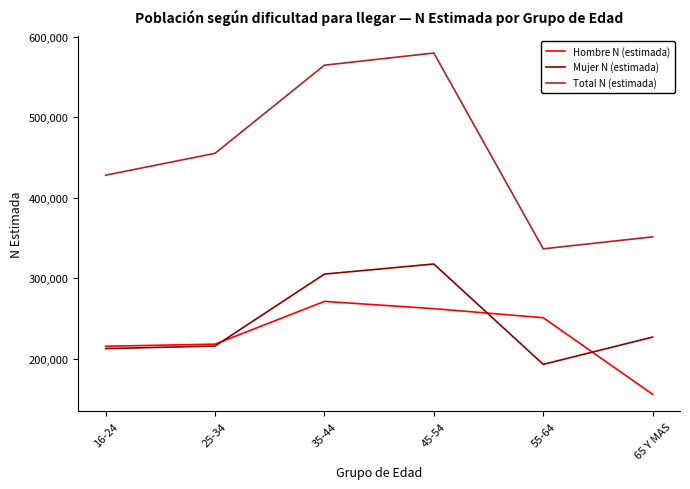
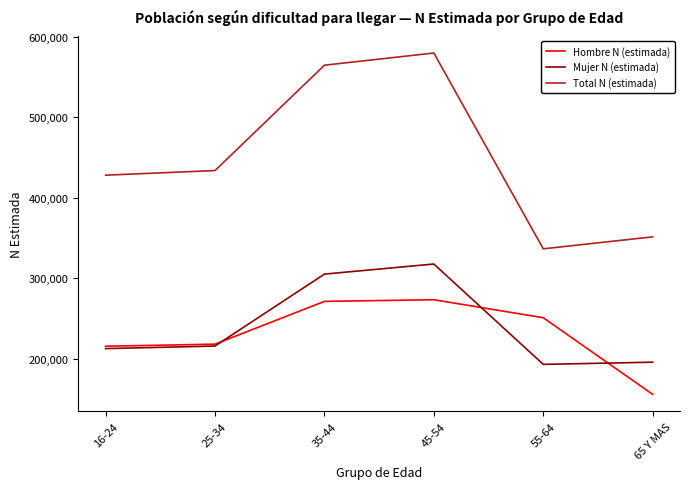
Total N (estimada), 25-34: 460,000 -> 430,000
Hombre N (estimada), 45-54: 260,000 -> 270,000
Mujer N (estimada), 65 Y MAS: 230,000 -> 200,000
